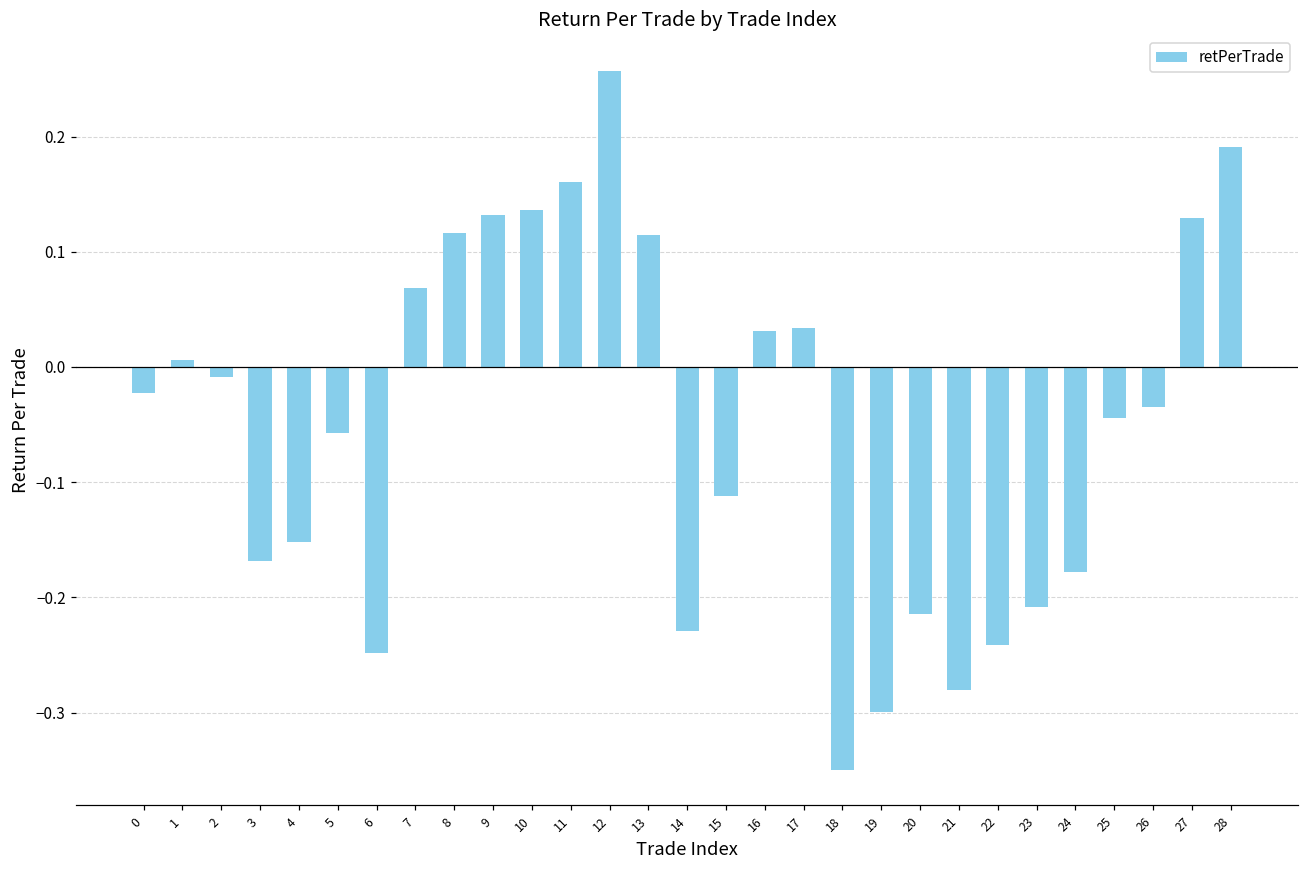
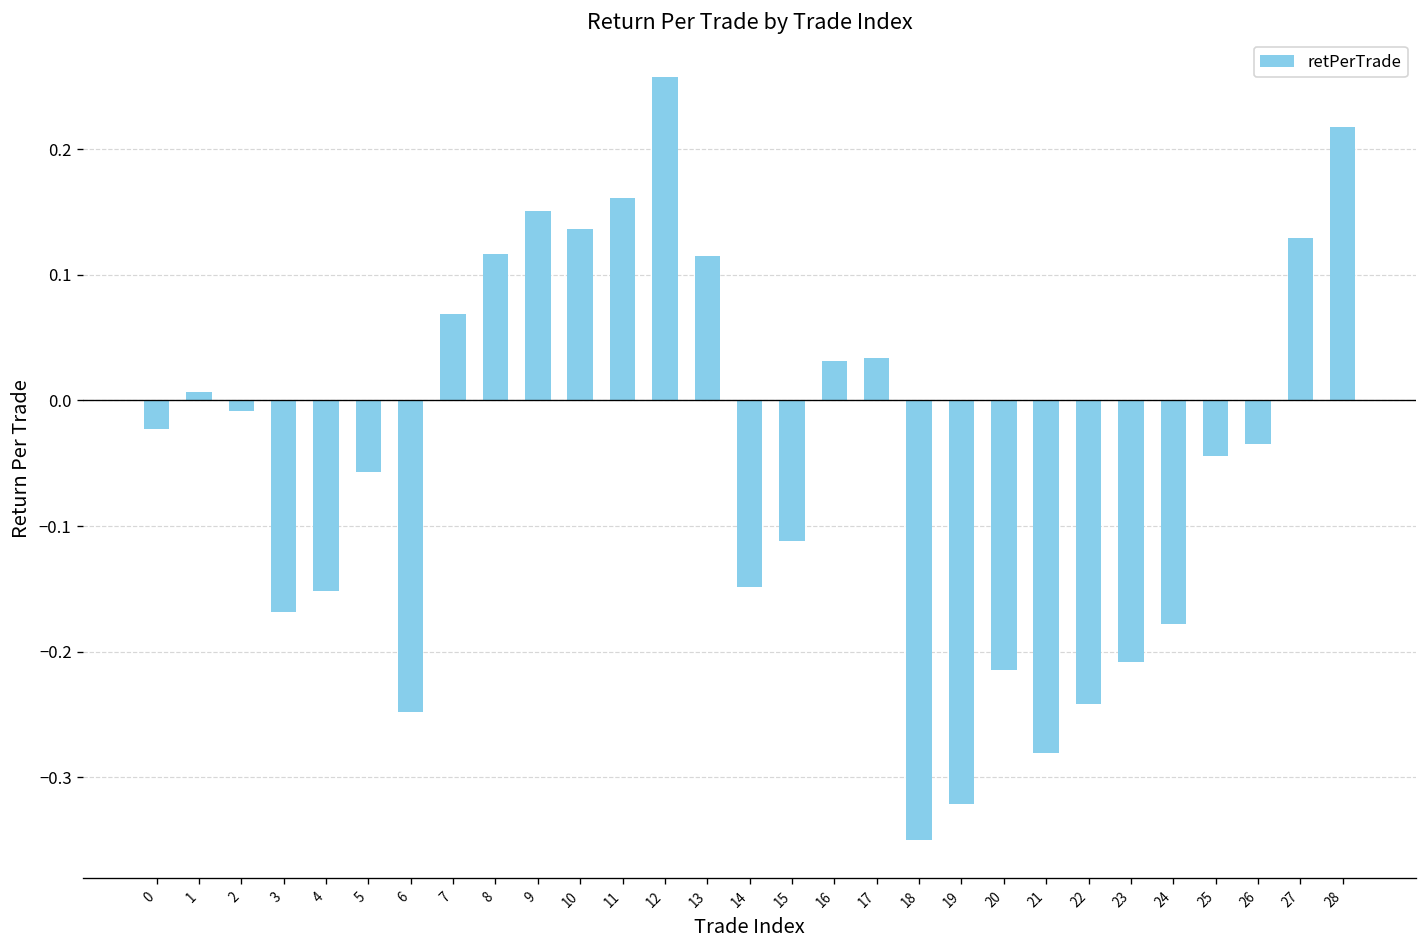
9: 0.132 -> 0.151
14: -0.229 -> -0.148
19: -0.300 -> -0.321
28: 0.191 -> 0.217
